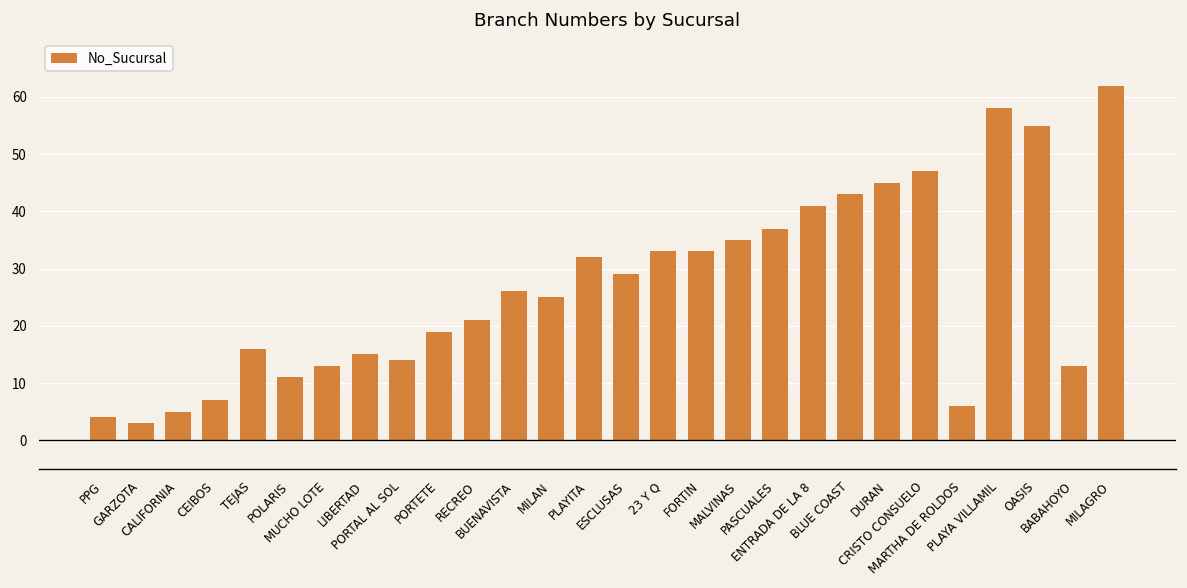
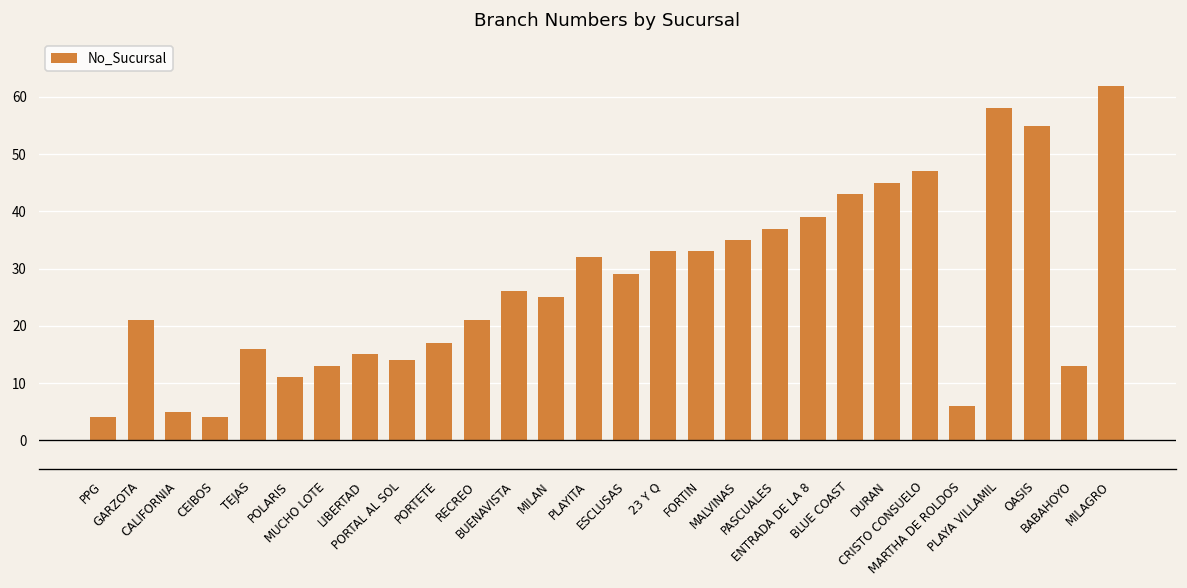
GARZOTA: 3 -> 21
CEIBOS: 7 -> 4
PORTETE: 19 -> 17
ENTRADA DE LA 8: 41 -> 39
